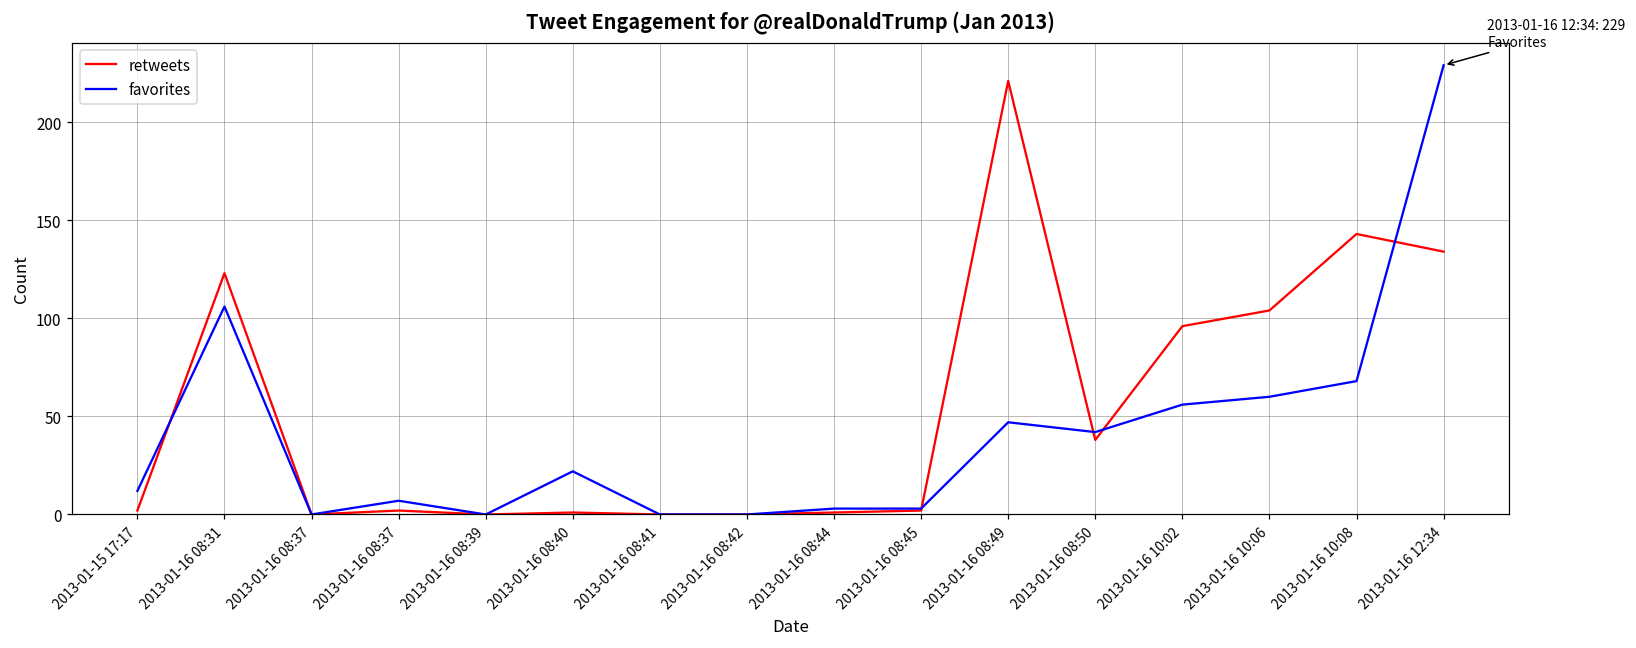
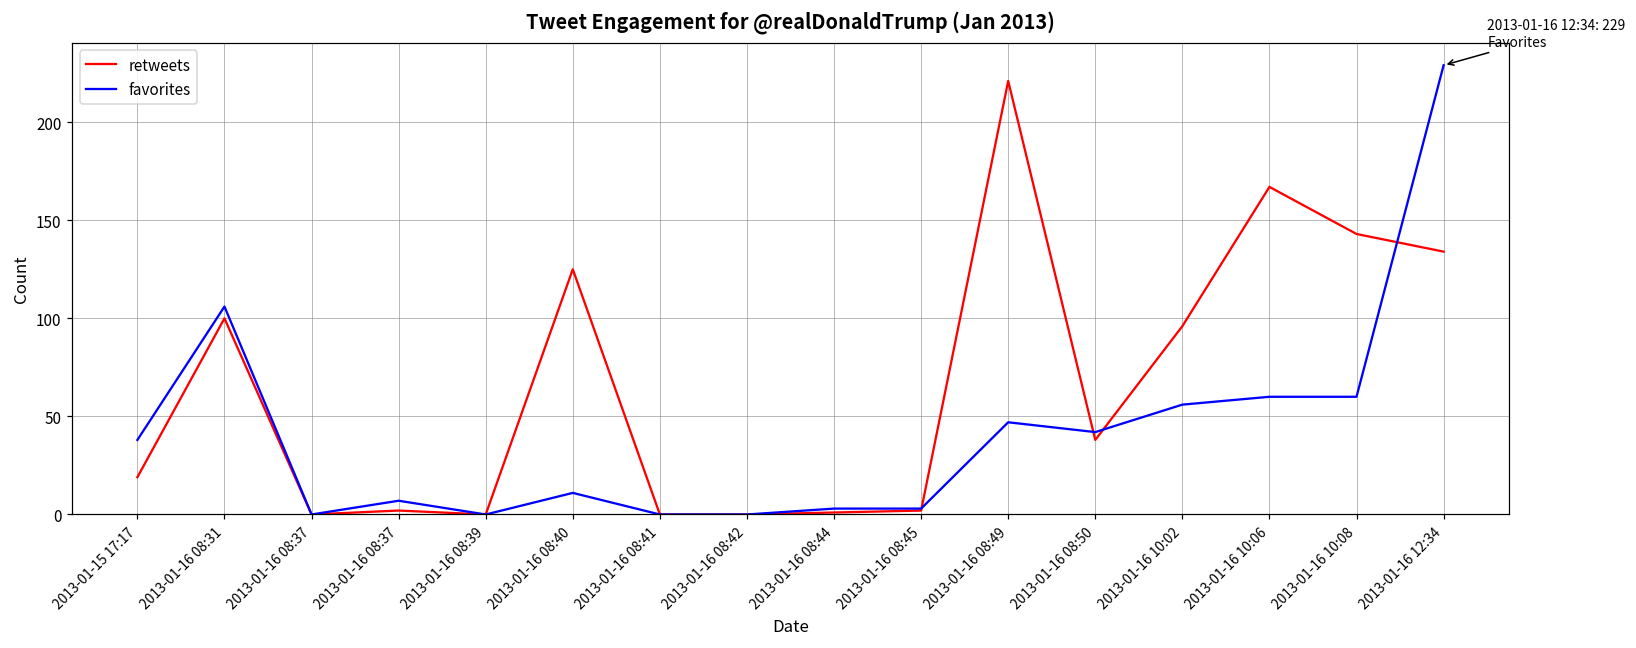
retweets, 2013-01-15 17:17: 2 -> 19
favorites, 2013-01-15 17:17: 12 -> 38
retweets, 2013-01-16 08:31: 123 -> 100
retweets, 2013-01-16 08:40: 1 -> 125
favorites, 2013-01-16 08:40: 22 -> 11
retweets, 2013-01-16 10:06: 104 -> 167
favorites, 2013-01-16 10:08: 68 -> 60
